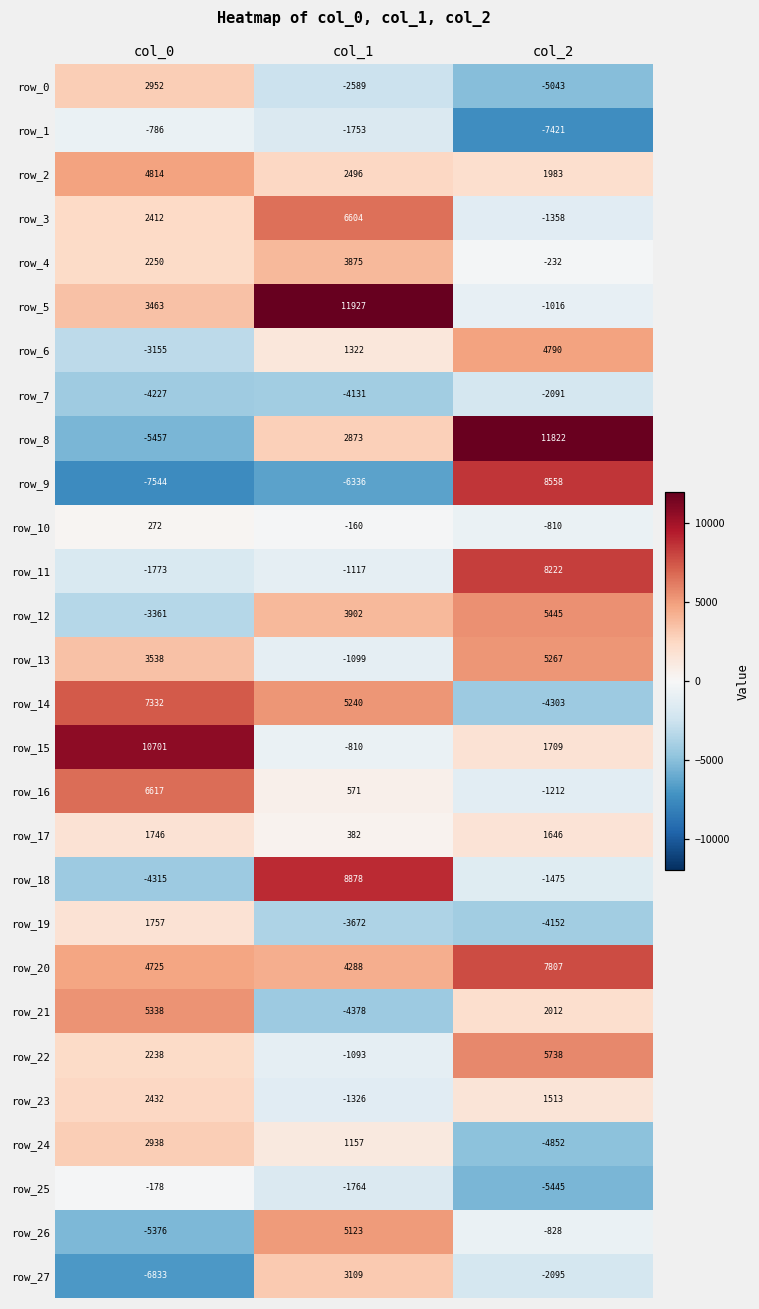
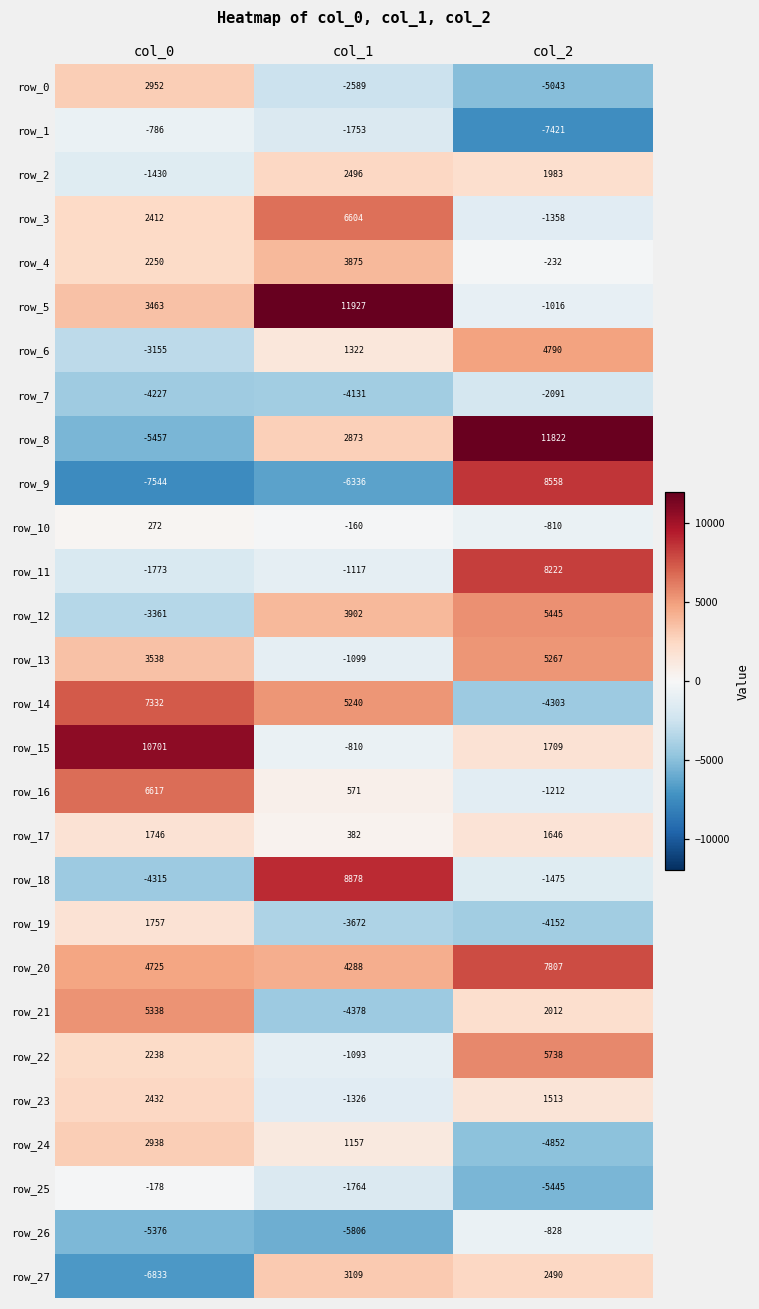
row_2, col_0: 4814 -> -1430
row_26, col_1: 5123 -> -5806
row_27, col_2: -2095 -> 2490
